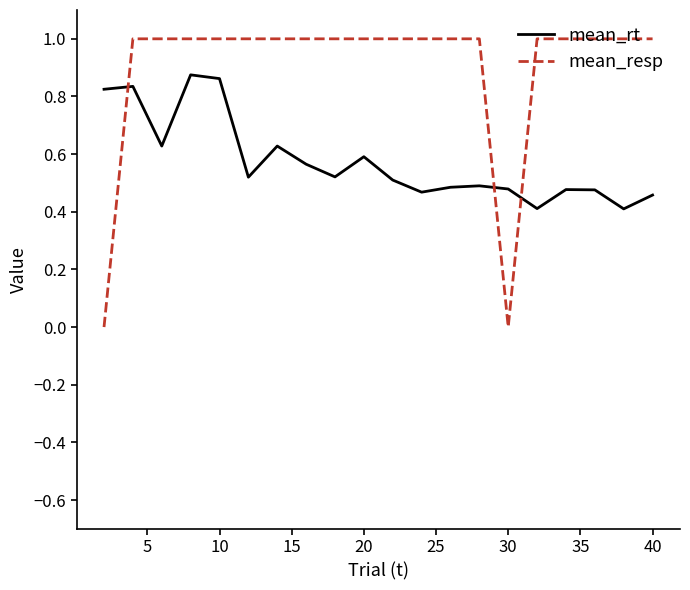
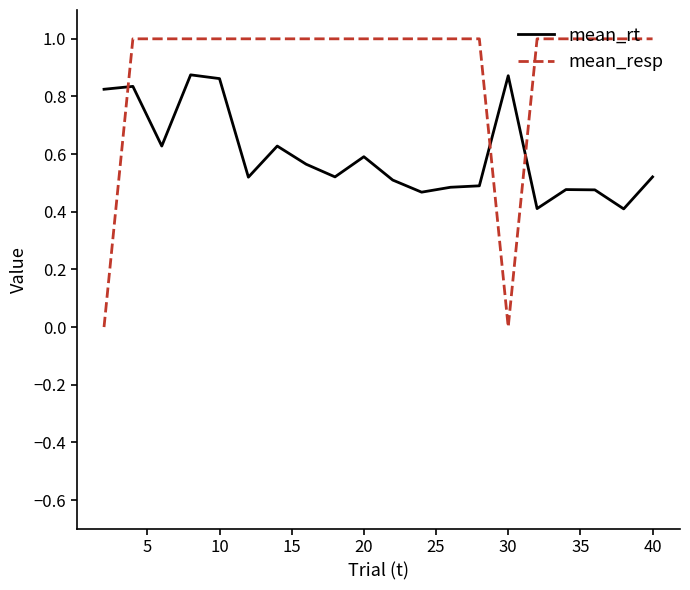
mean_rt, 30: 0.48 -> 0.87
mean_rt, 40: 0.46 -> 0.52
